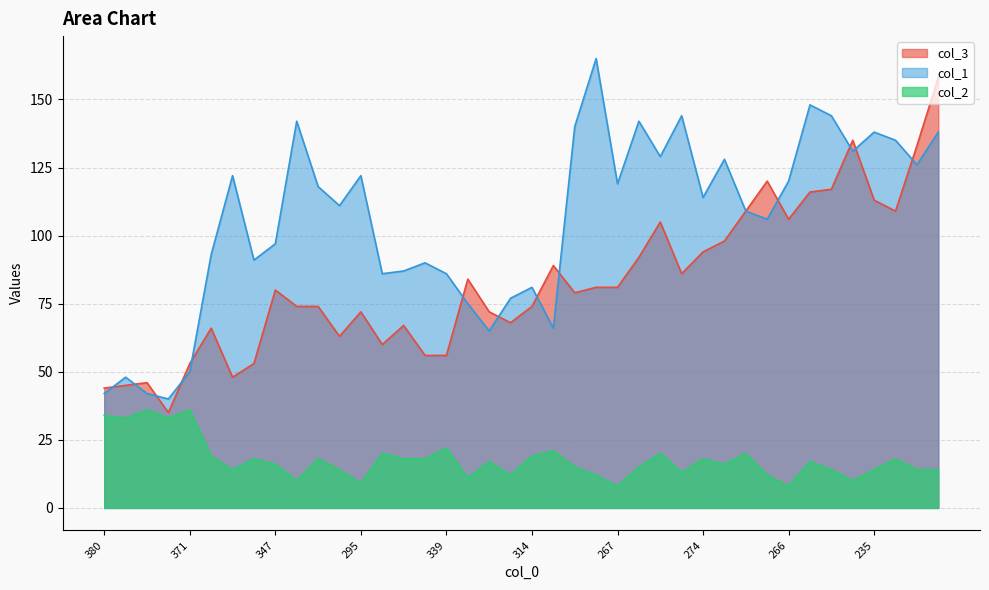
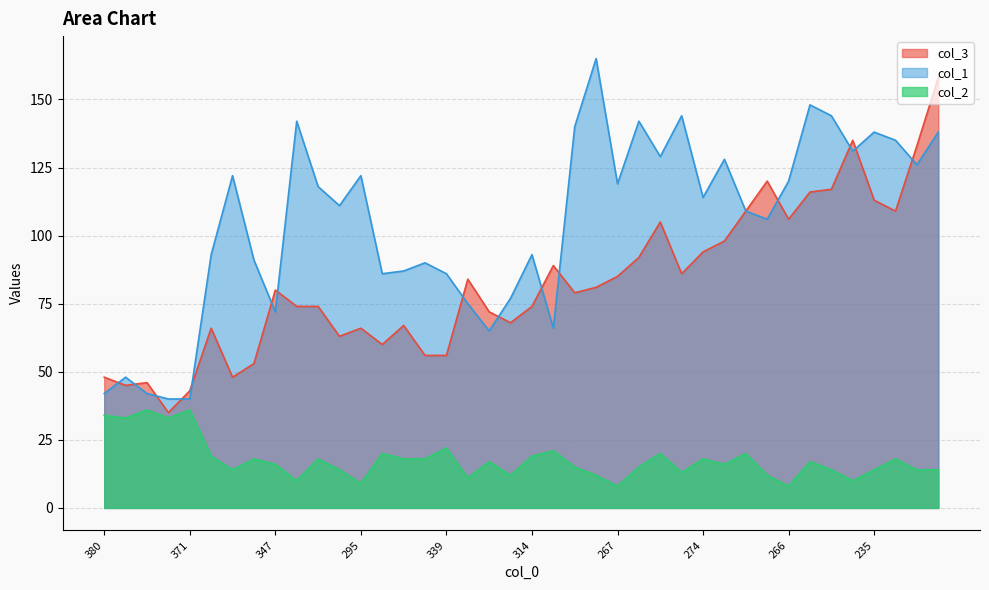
col_3, 380: 44 -> 48
col_3, 371: 53 -> 43
col_1, 371: 50 -> 40
col_1, 347: 97 -> 72
col_3, 295: 72 -> 66
col_1, 314: 81 -> 93
col_3, 267: 81 -> 85
